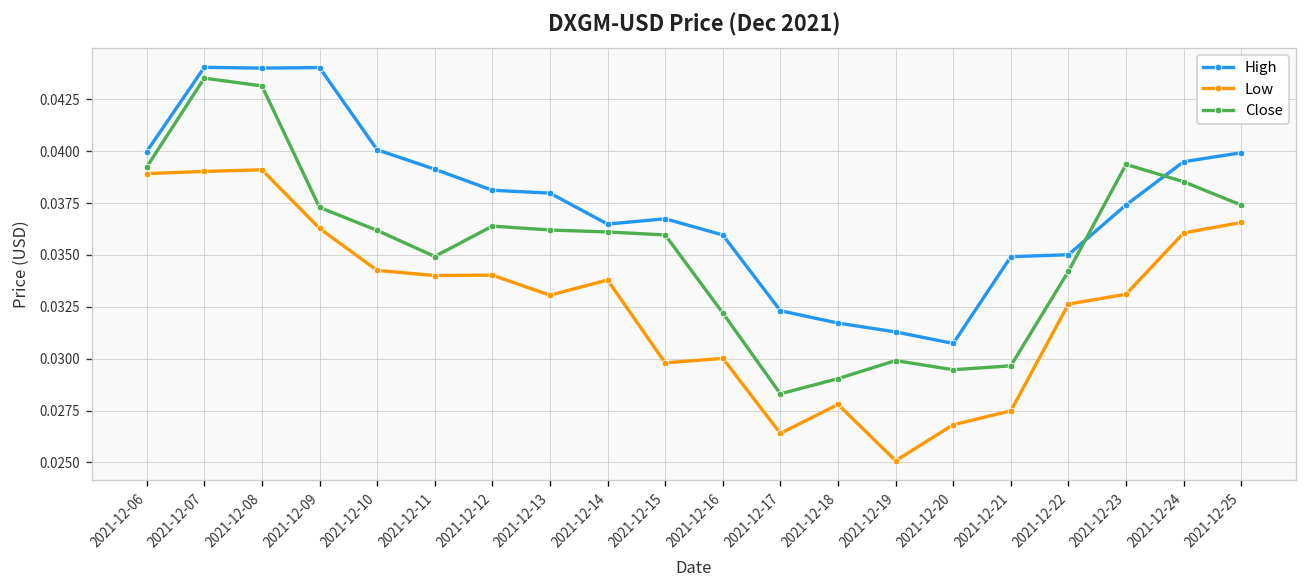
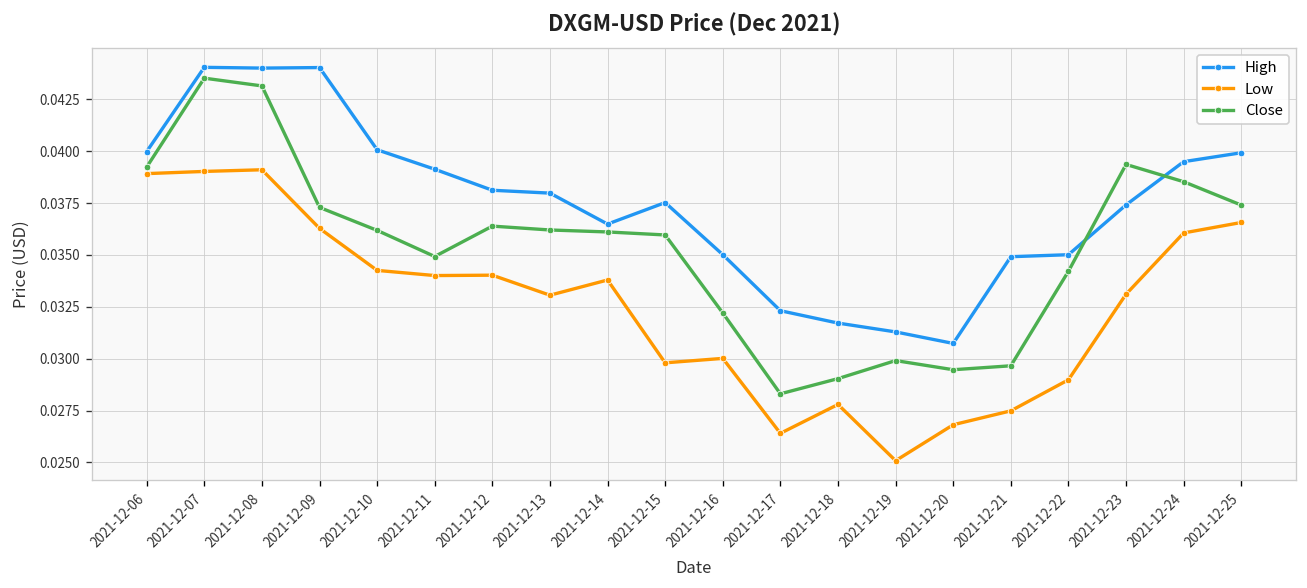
High, 2021-12-15: 0.0367 -> 0.0375
High, 2021-12-16: 0.0360 -> 0.0350
Low, 2021-12-22: 0.0326 -> 0.0290
